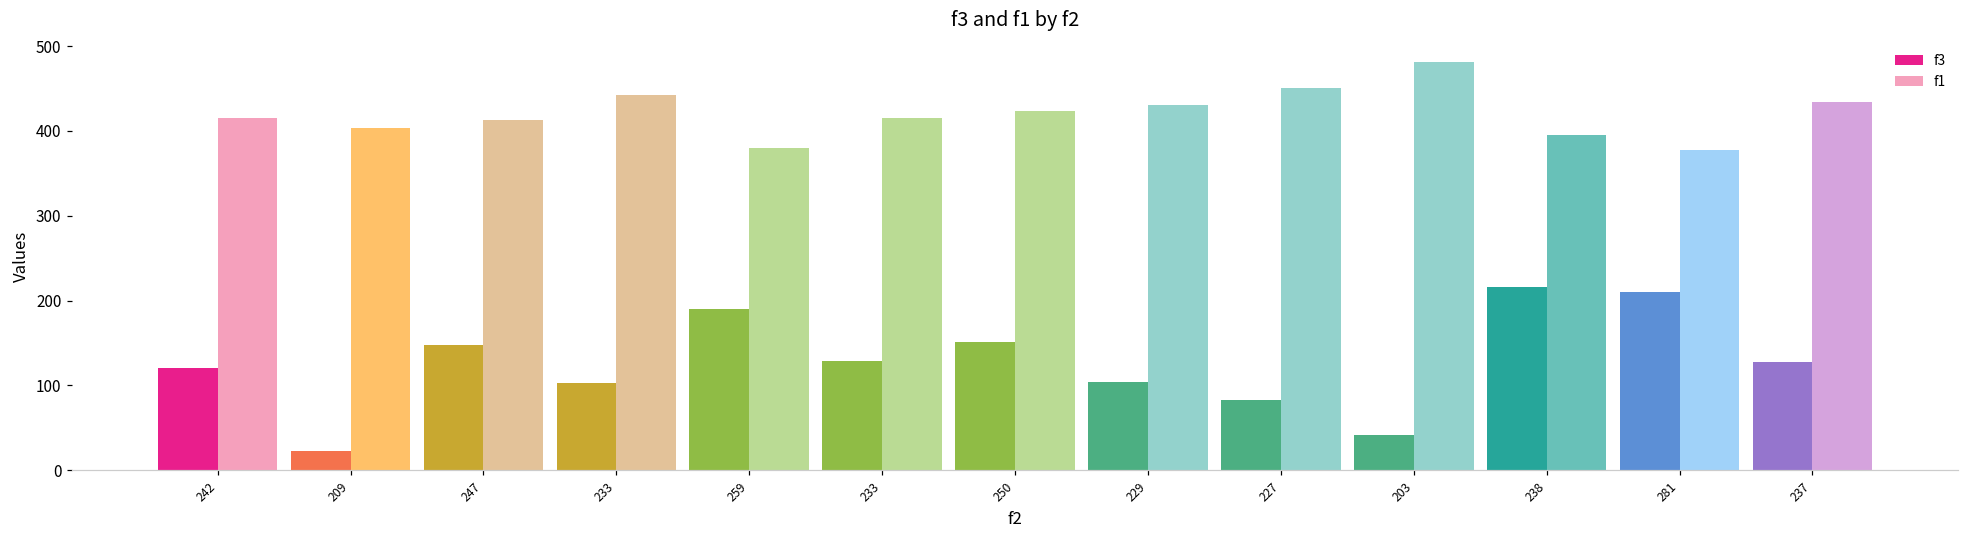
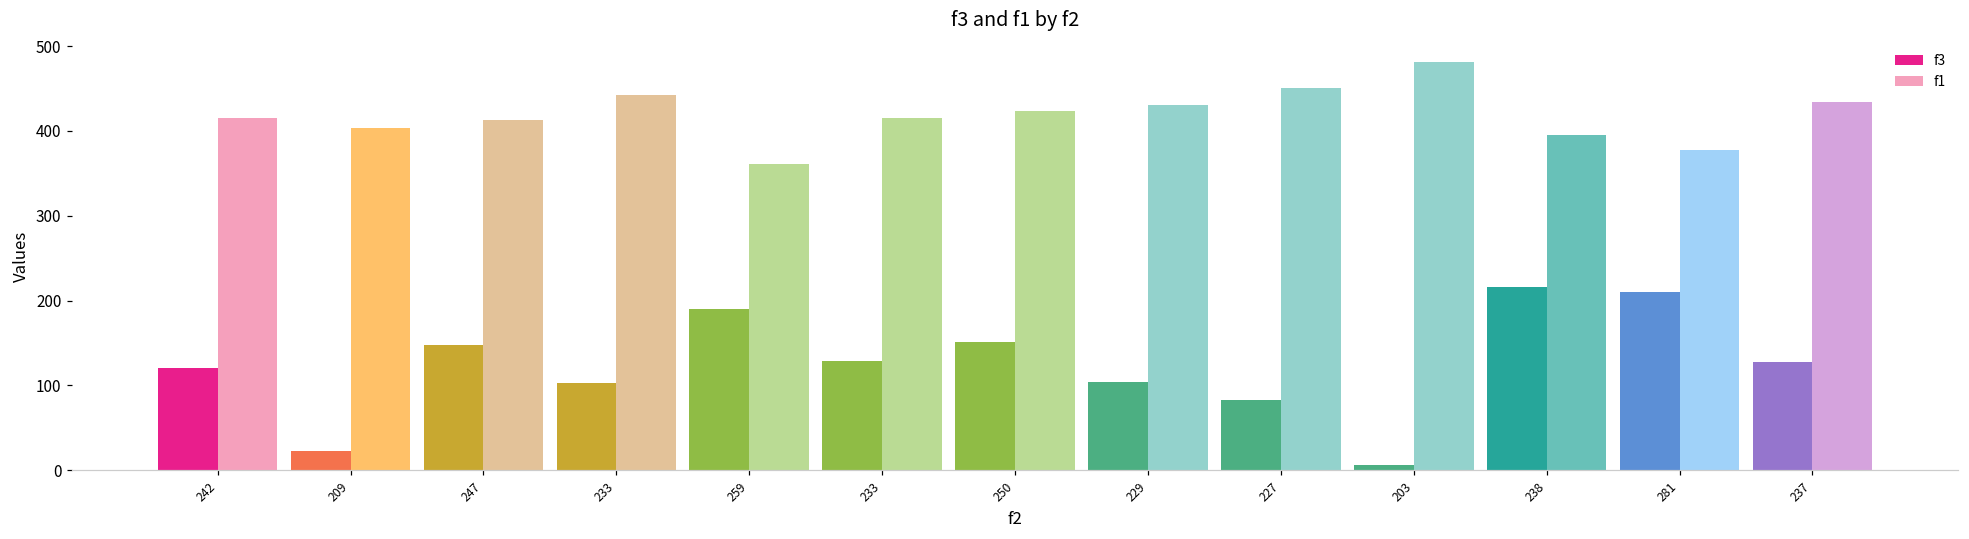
f1, 259: 380 -> 360
f3, 203: 40 -> 10
